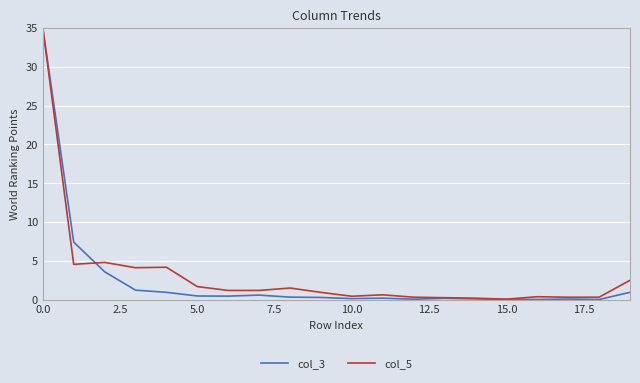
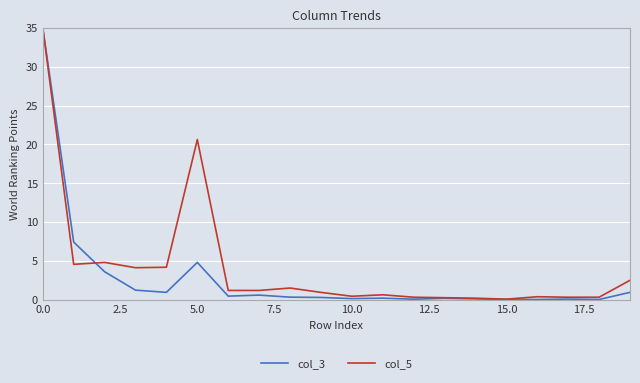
col_3, 5.0: 0 -> 5
col_5, 5.0: 2 -> 21
